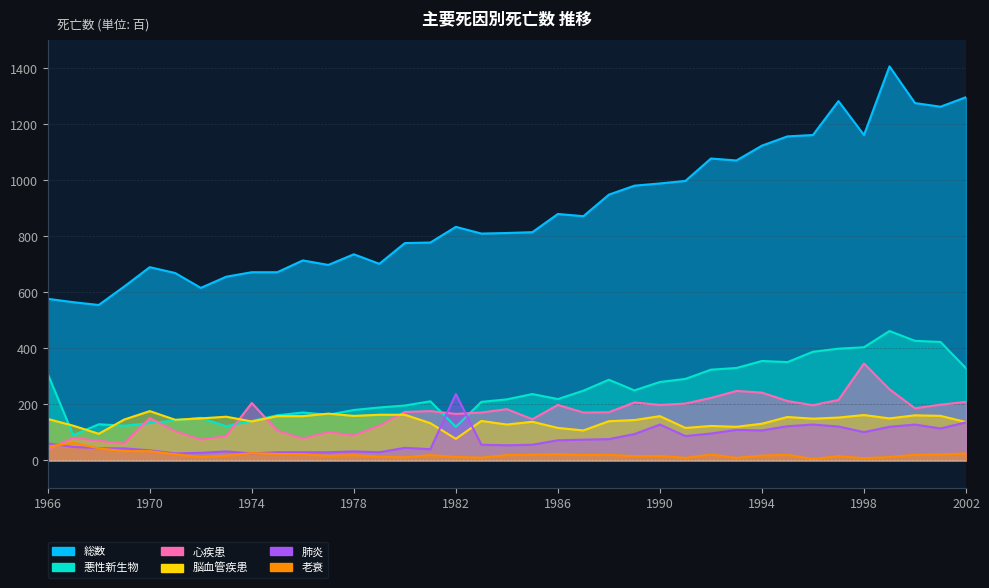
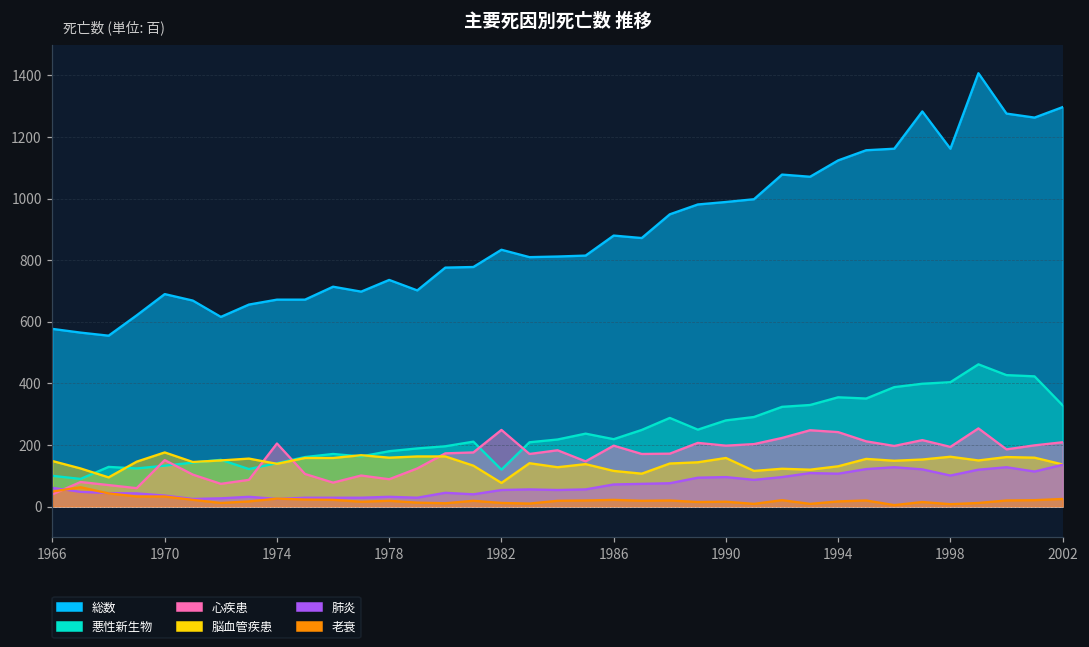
悪性新生物, 1966: 310 -> 100
心疾患, 1982: 170 -> 250
肺炎, 1982: 240 -> 50
肺炎, 1990: 130 -> 100
心疾患, 1998: 350 -> 190
